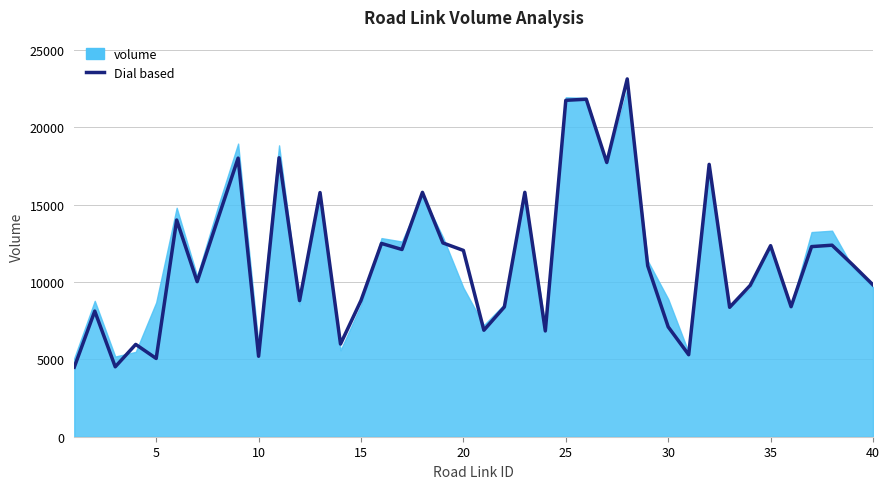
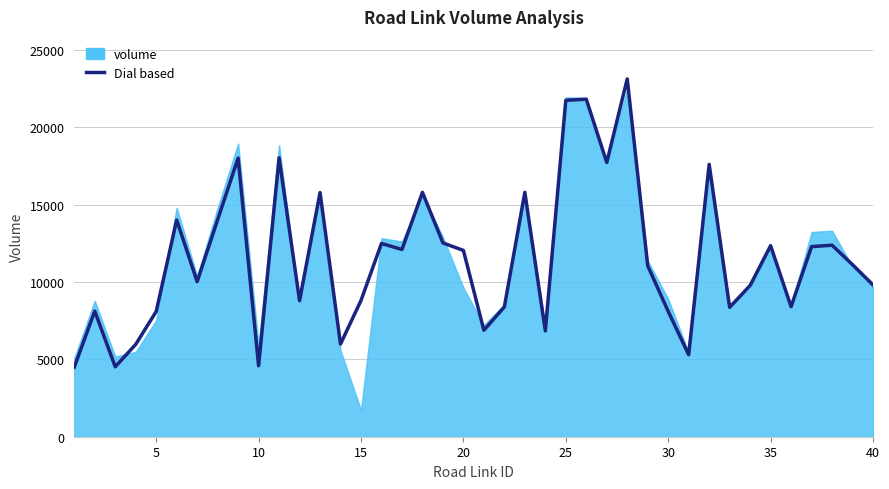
Dial based, 5: 5100 -> 8100
volume, 5: 8700 -> 7500
Dial based, 10: 5200 -> 4600
volume, 15: 8500 -> 1700
Dial based, 30: 7100 -> 8100
